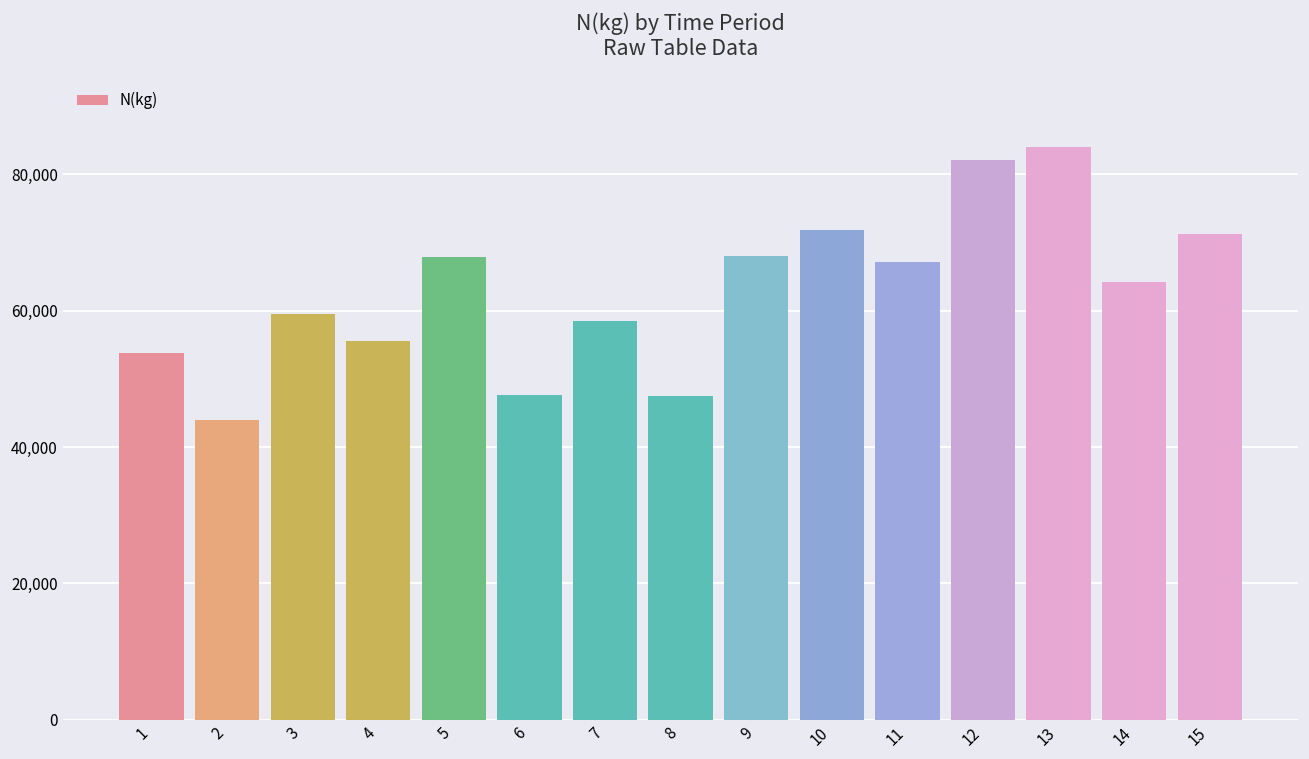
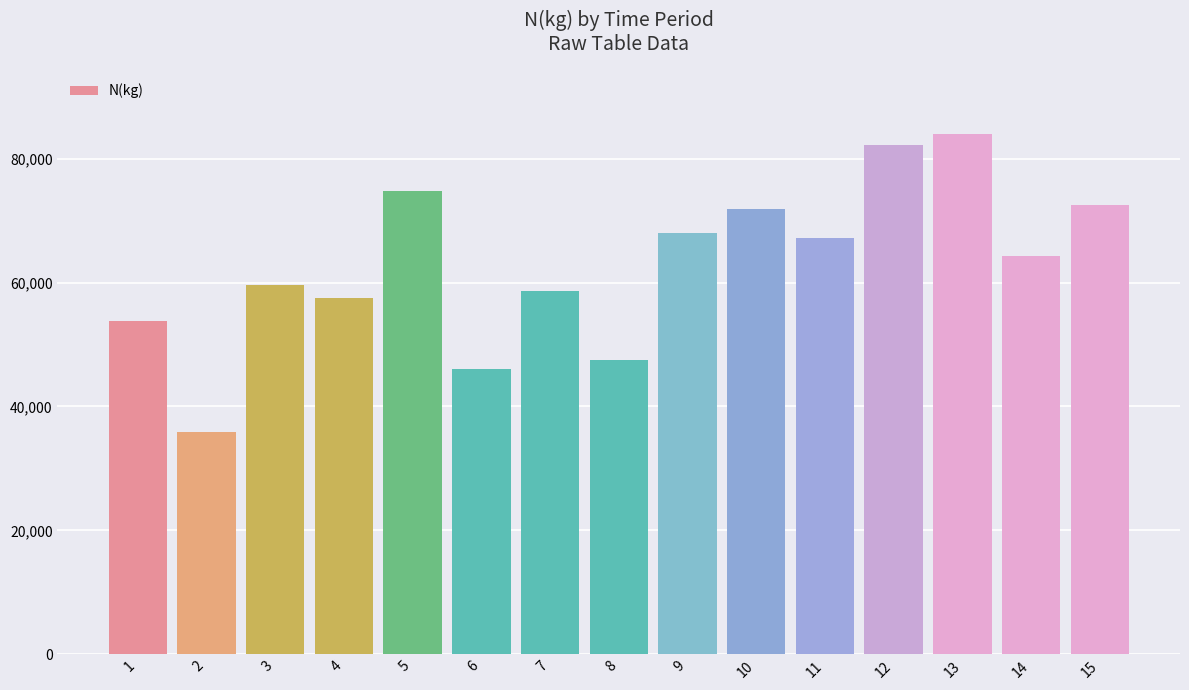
2: 44,000 -> 36,000
4: 56,000 -> 58,000
5: 68,000 -> 75,000
6: 48,000 -> 46,000
15: 71,000 -> 73,000
